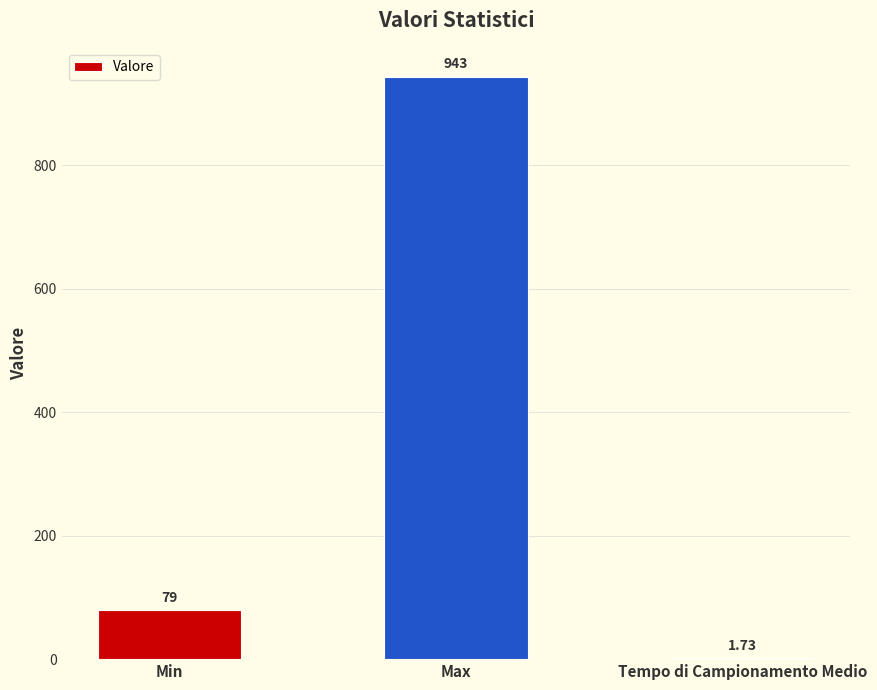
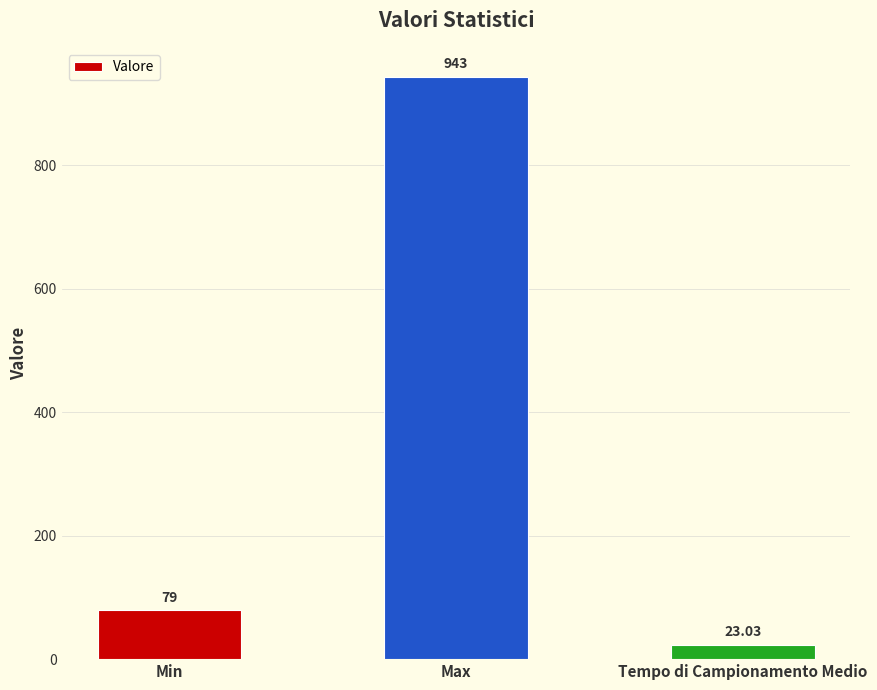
Tempo di Campionamento Medio: 1.73 -> 23.03
